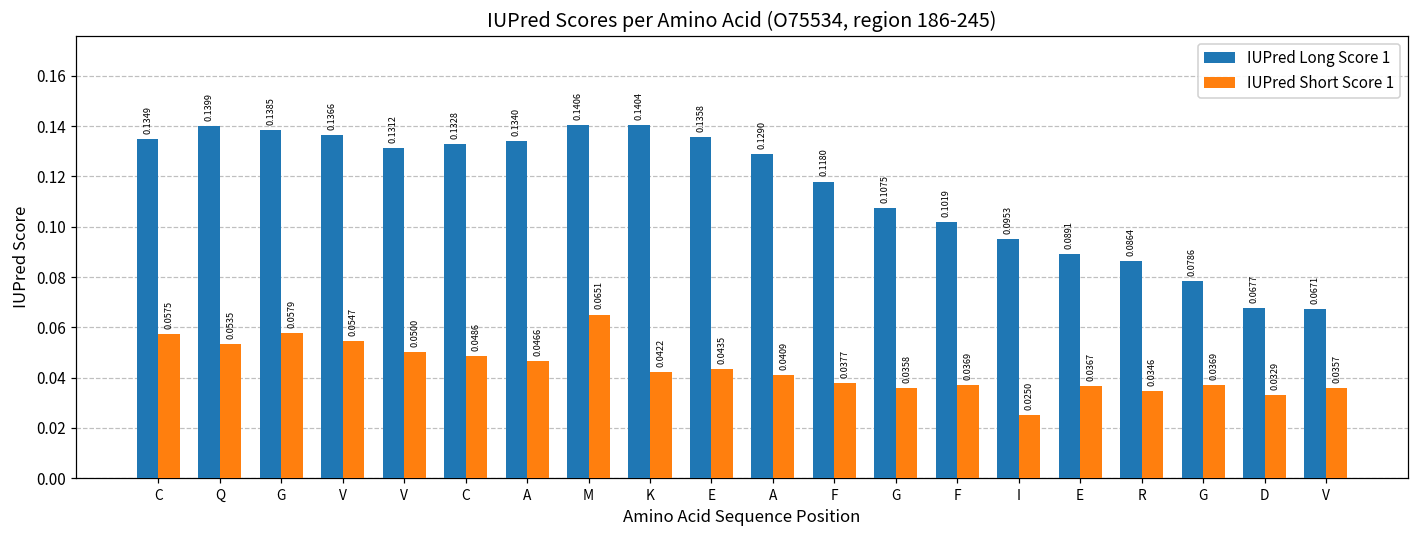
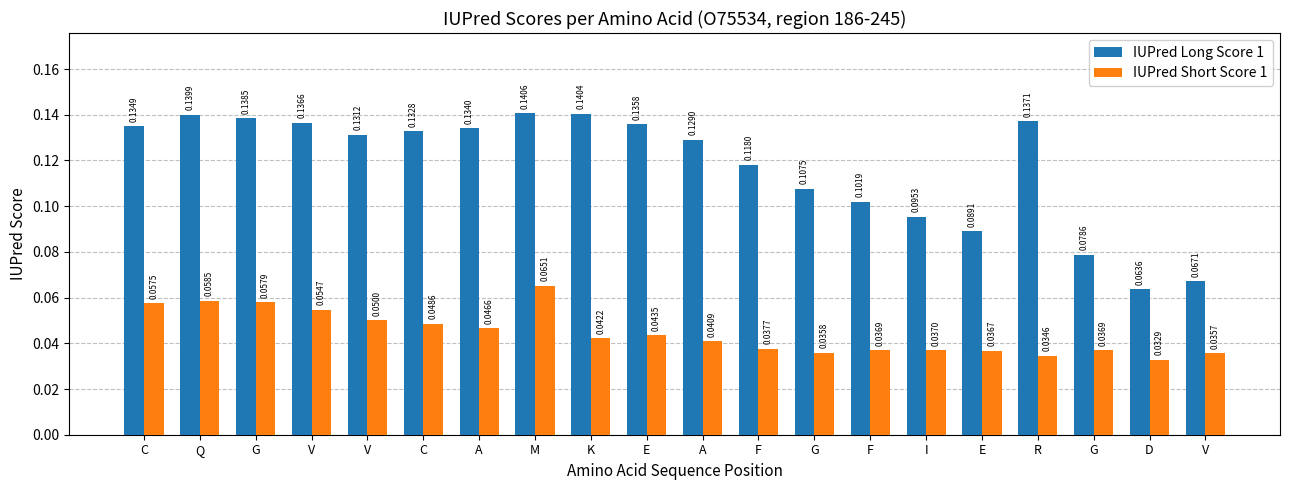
IUPred Short Score 1, Q: 0.0535 -> 0.0585
IUPred Short Score 1, I: 0.0250 -> 0.0370
IUPred Long Score 1, R: 0.0864 -> 0.1371
IUPred Long Score 1, D: 0.0677 -> 0.0636
